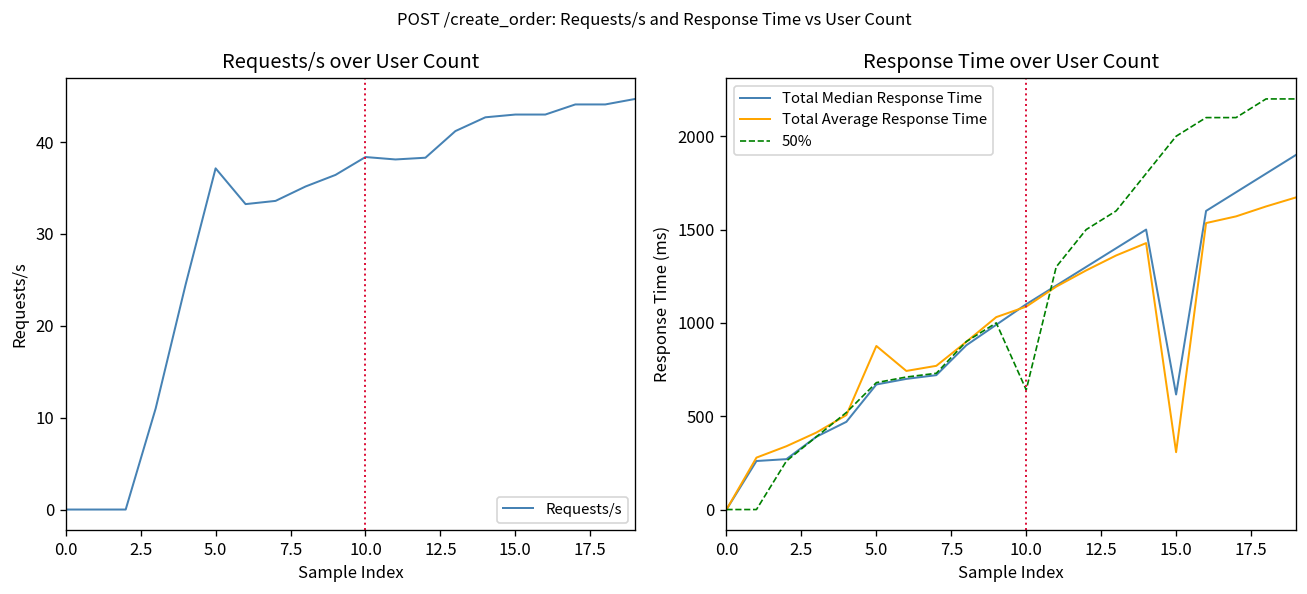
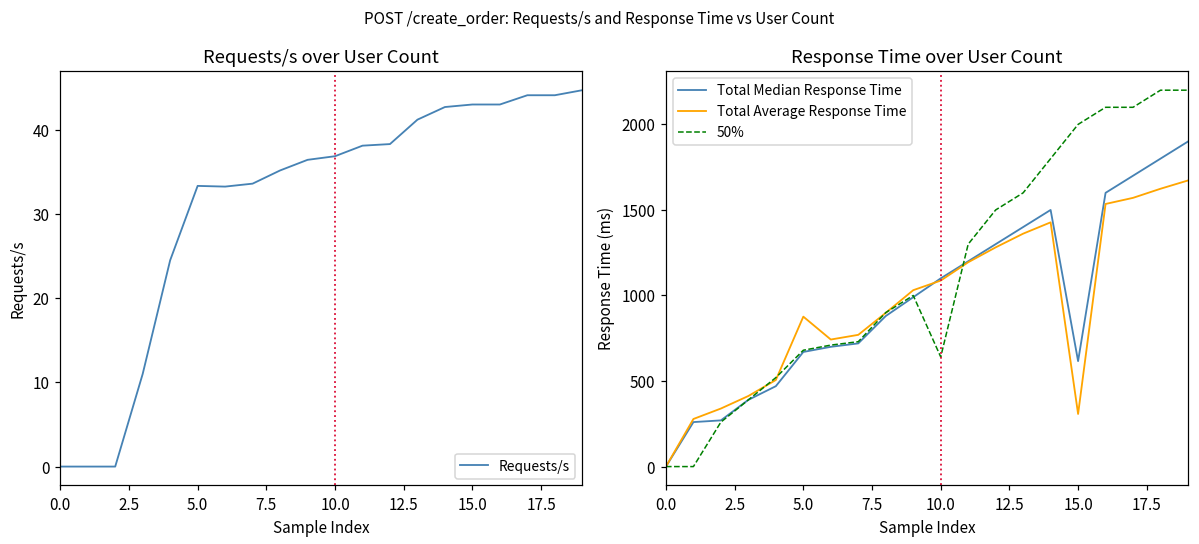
Requests/s over User Count, 5.0: 37 -> 33
Requests/s over User Count, 10.0: 38 -> 37
